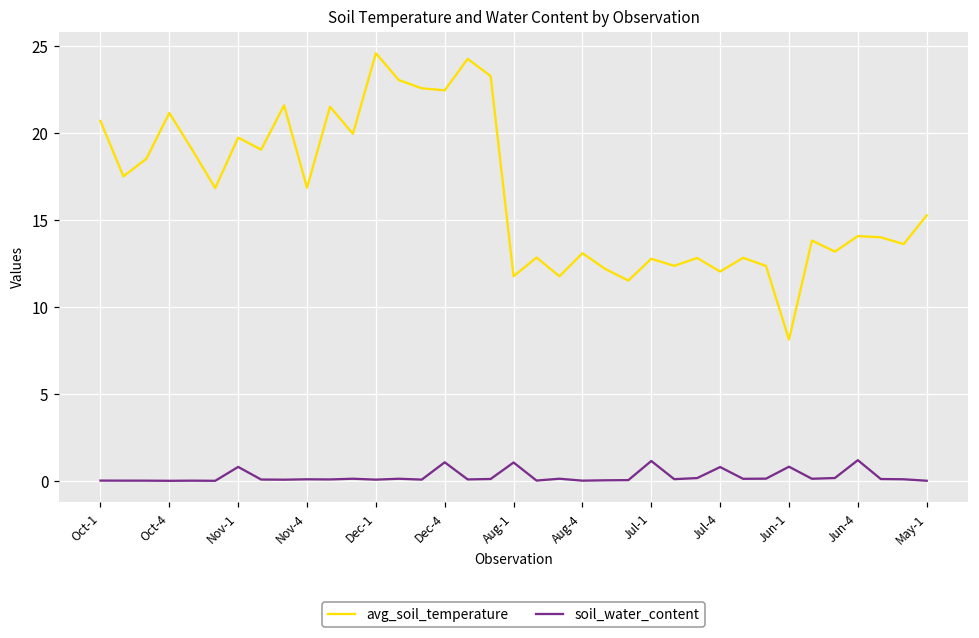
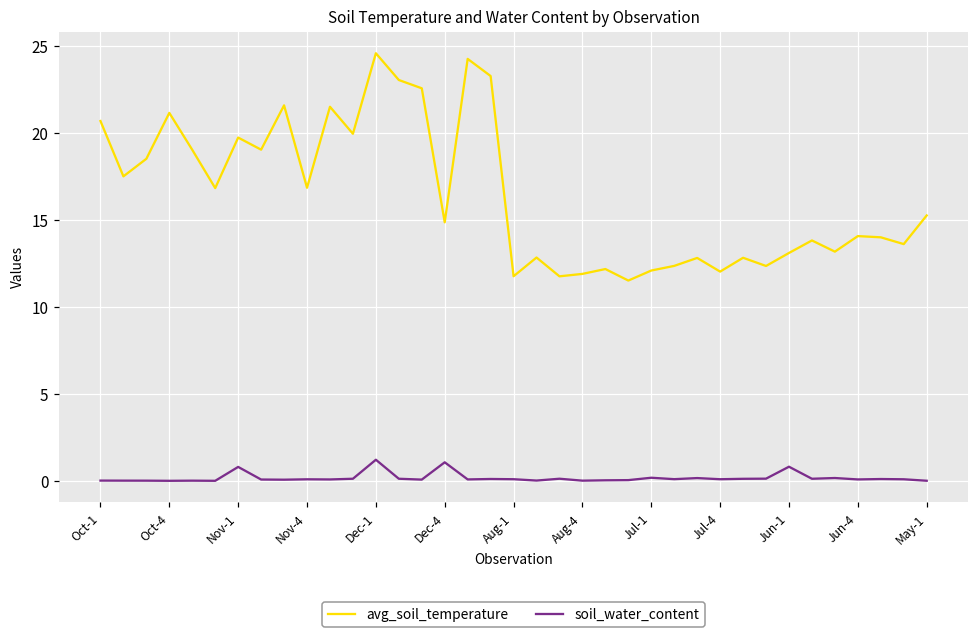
soil_water_content, Dec-1: 0.1 -> 1.2
avg_soil_temperature, Dec-4: 22.5 -> 14.9
soil_water_content, Aug-1: 1.1 -> 0.1
avg_soil_temperature, Aug-4: 13.1 -> 11.9
avg_soil_temperature, Jul-1: 12.8 -> 12.1
soil_water_content, Jul-1: 1.2 -> 0.2
soil_water_content, Jul-4: 0.8 -> 0.1
avg_soil_temperature, Jun-1: 8.1 -> 13.1
soil_water_content, Jun-4: 1.2 -> 0.1
